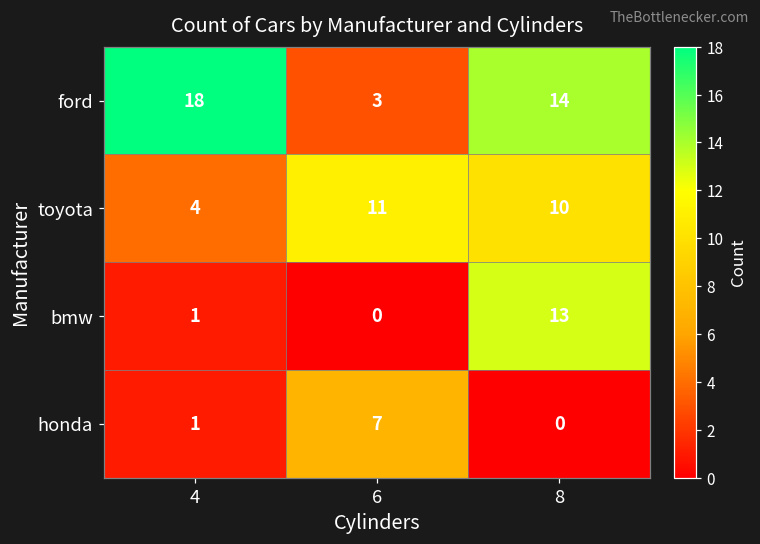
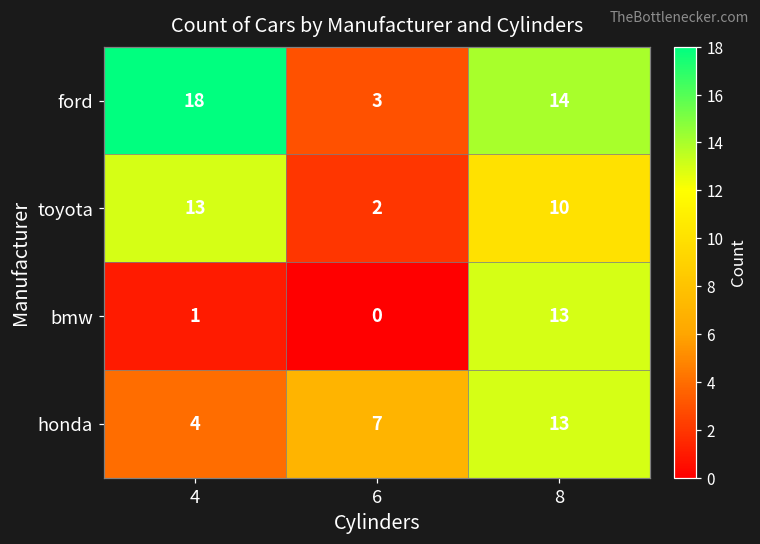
toyota, 4: 4 -> 13
toyota, 6: 11 -> 2
honda, 4: 1 -> 4
honda, 8: 0 -> 13
